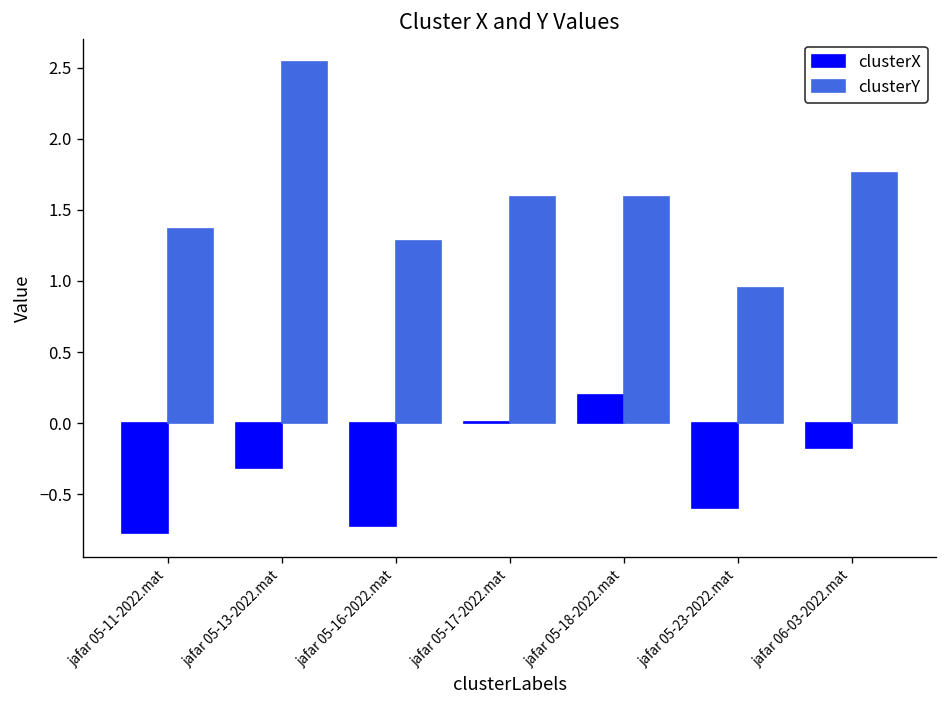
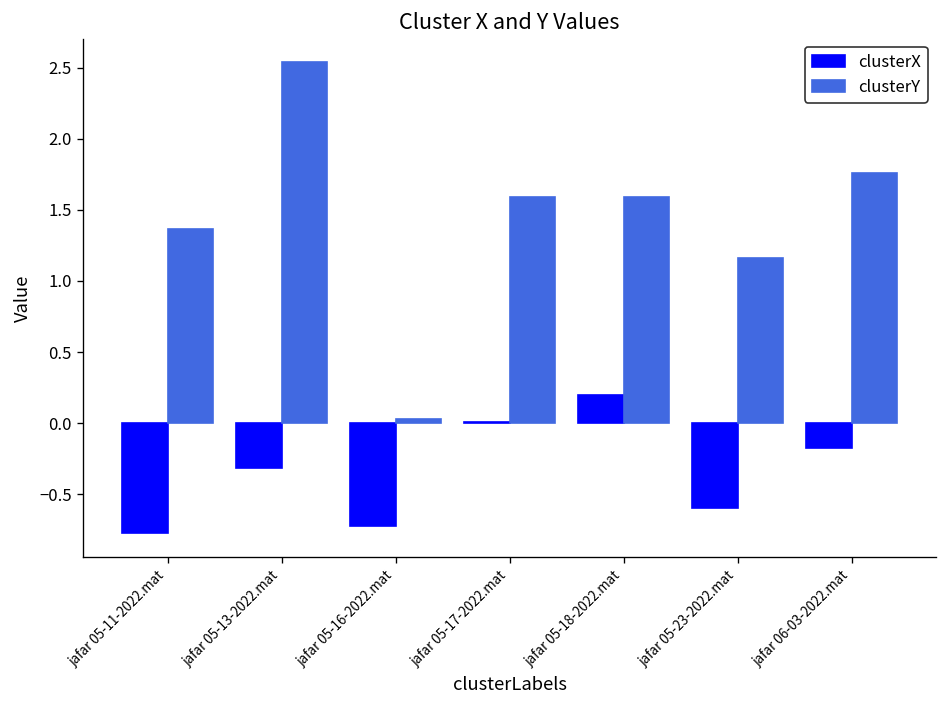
clusterY, jafar 05-16-2022.mat: 1.28 -> 0.03
clusterY, jafar 05-23-2022.mat: 0.95 -> 1.16
